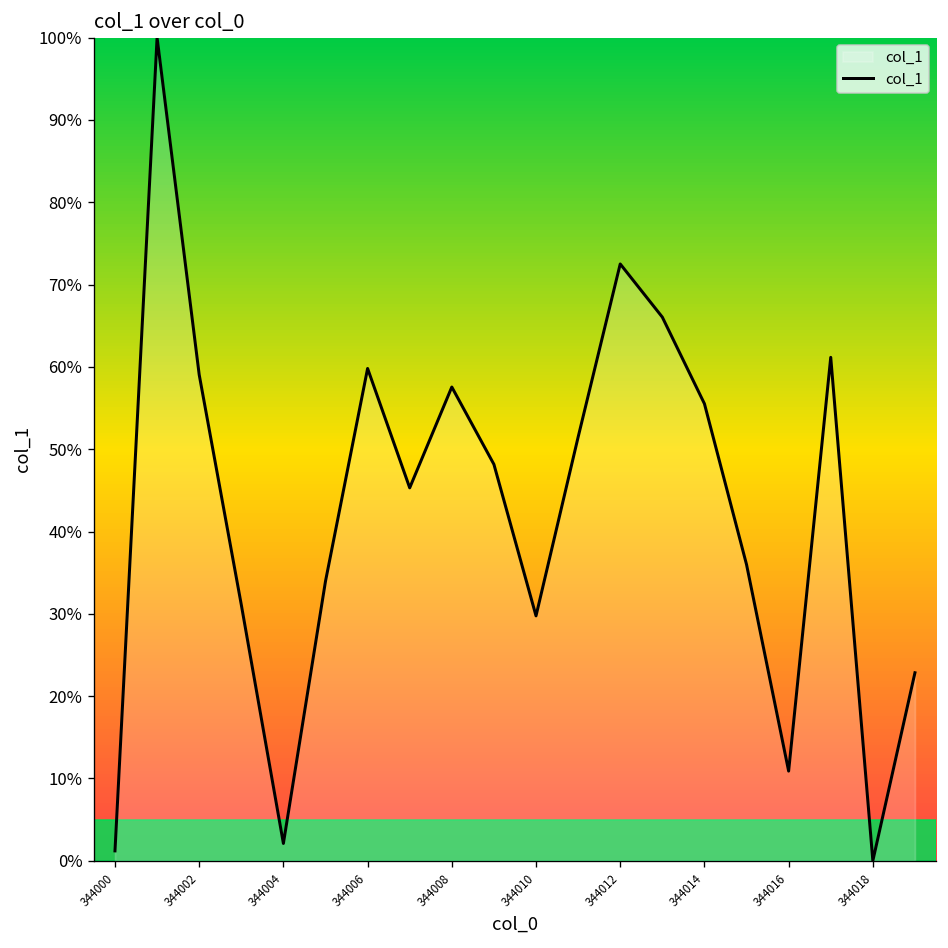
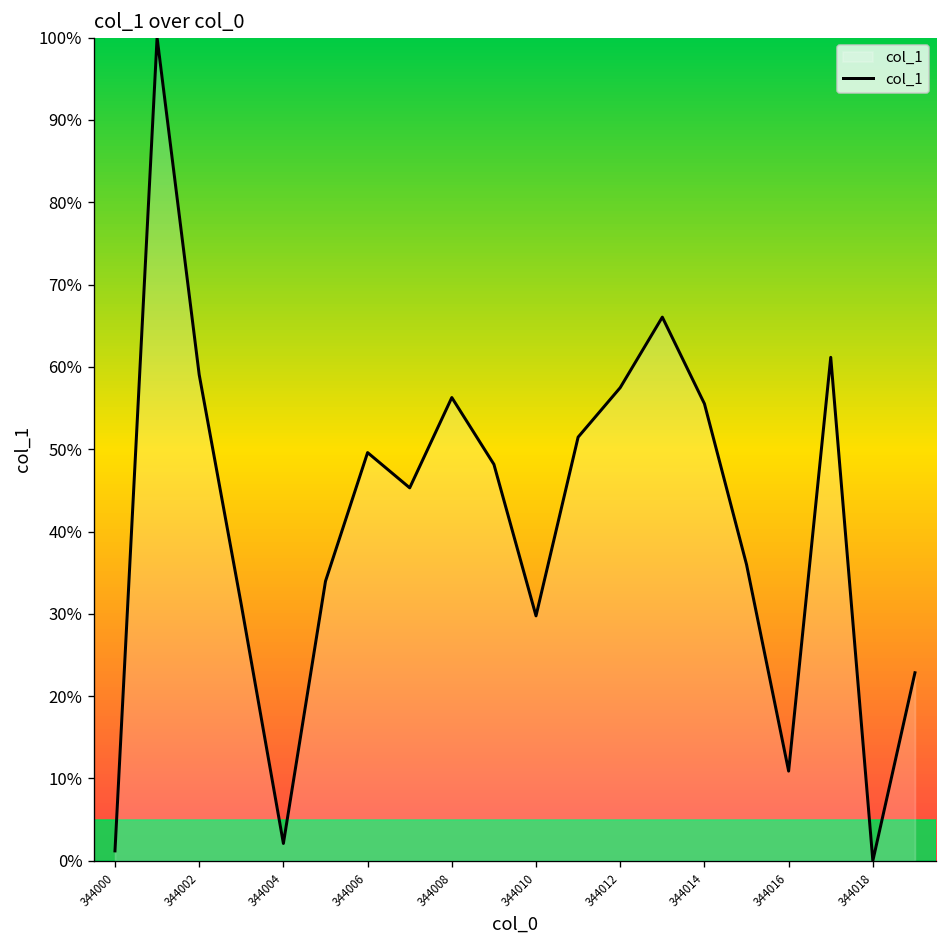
344006: 60% -> 50%
344008: 58% -> 56%
344012: 73% -> 57%
